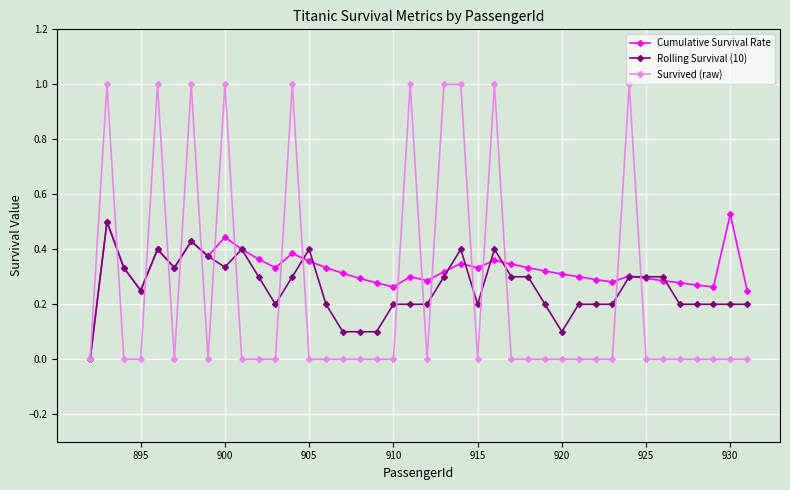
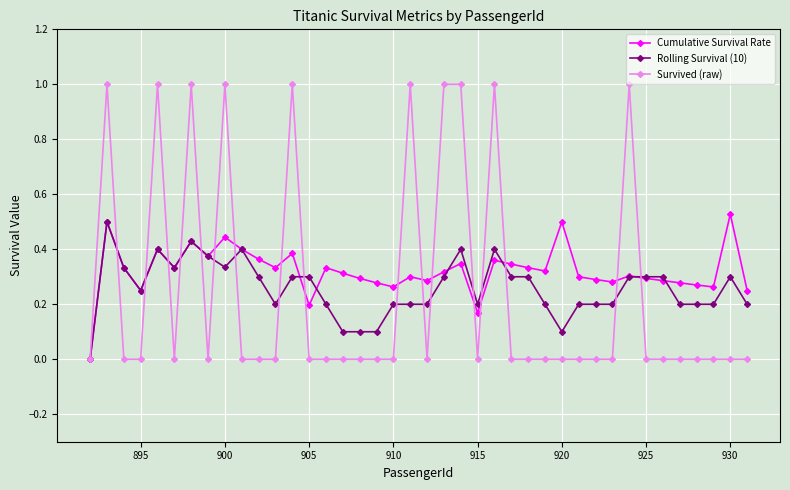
Cumulative Survival Rate, 905: 0.36 -> 0.20
Rolling Survival (10), 905: 0.4 -> 0.3
Cumulative Survival Rate, 915: 0.33 -> 0.17
Cumulative Survival Rate, 920: 0.31 -> 0.50
Rolling Survival (10), 930: 0.2 -> 0.3
